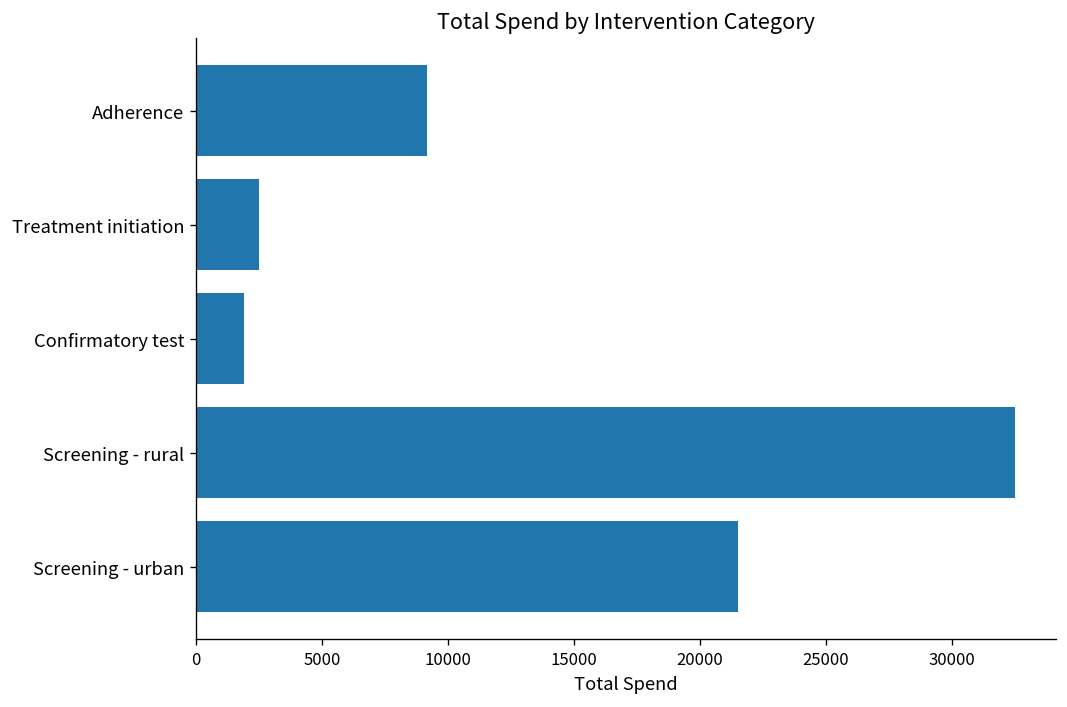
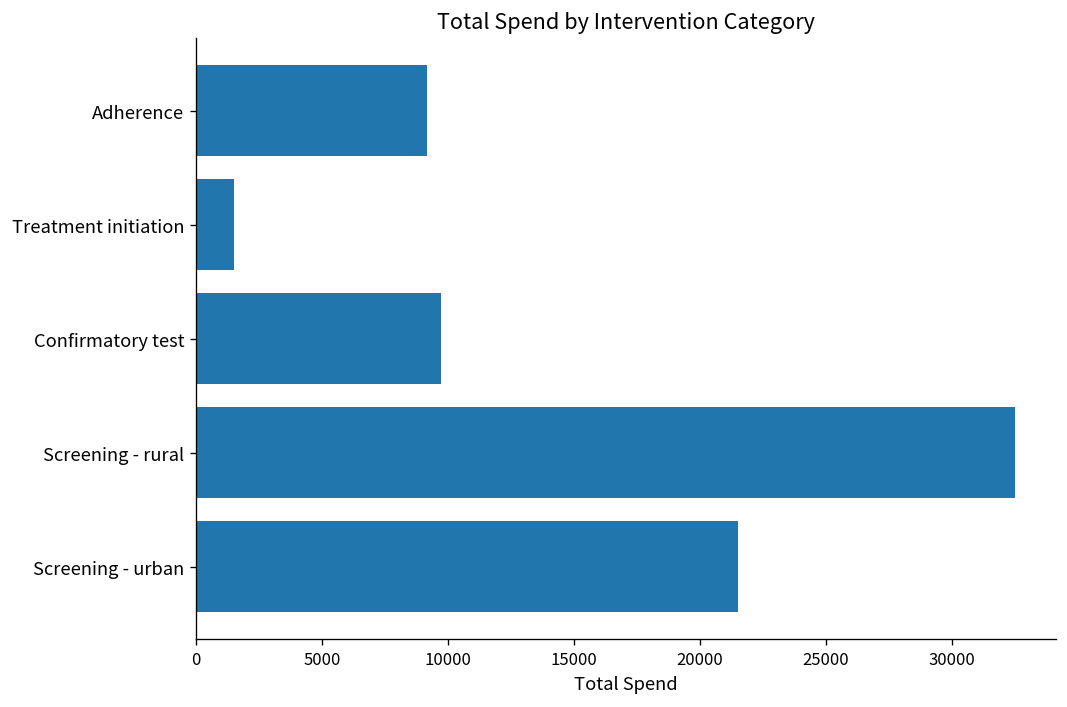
Treatment initiation: 2500 -> 1500
Confirmatory test: 1900 -> 9700
